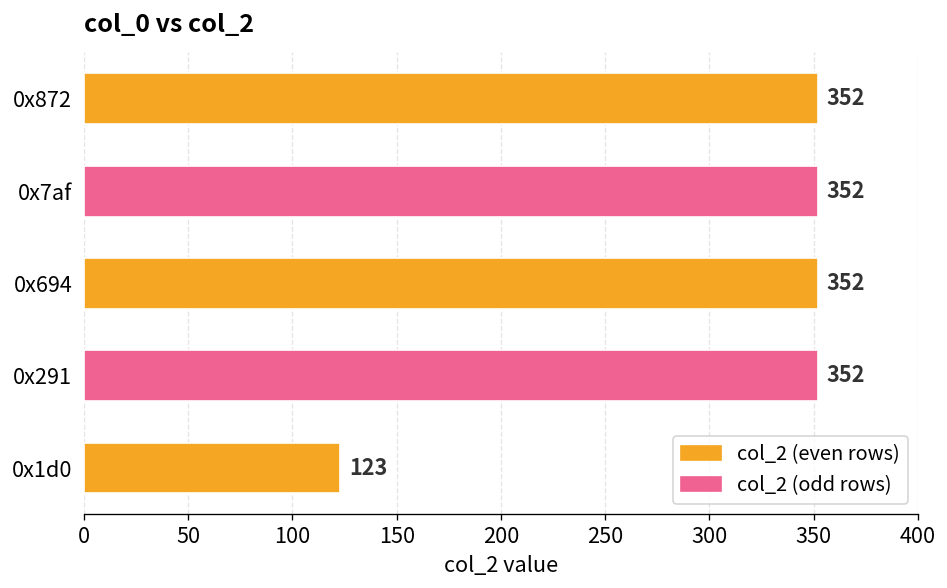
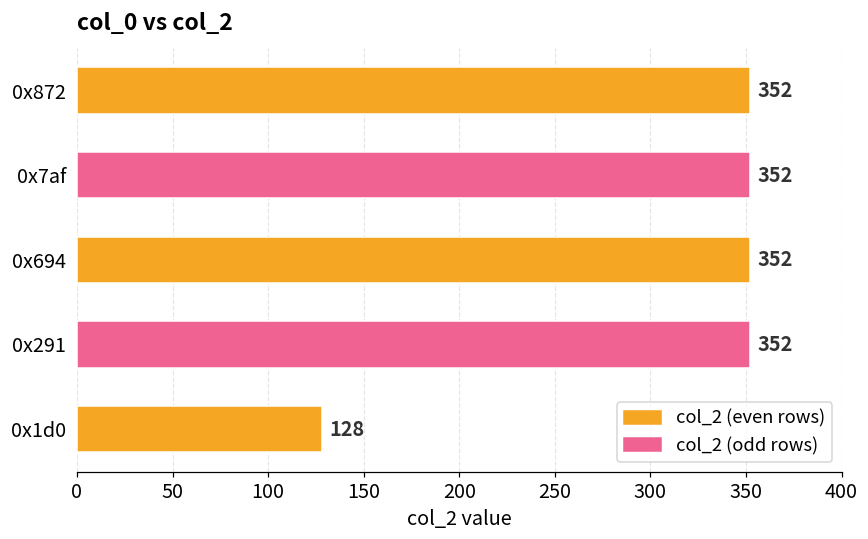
0x1d0: 123 -> 128
